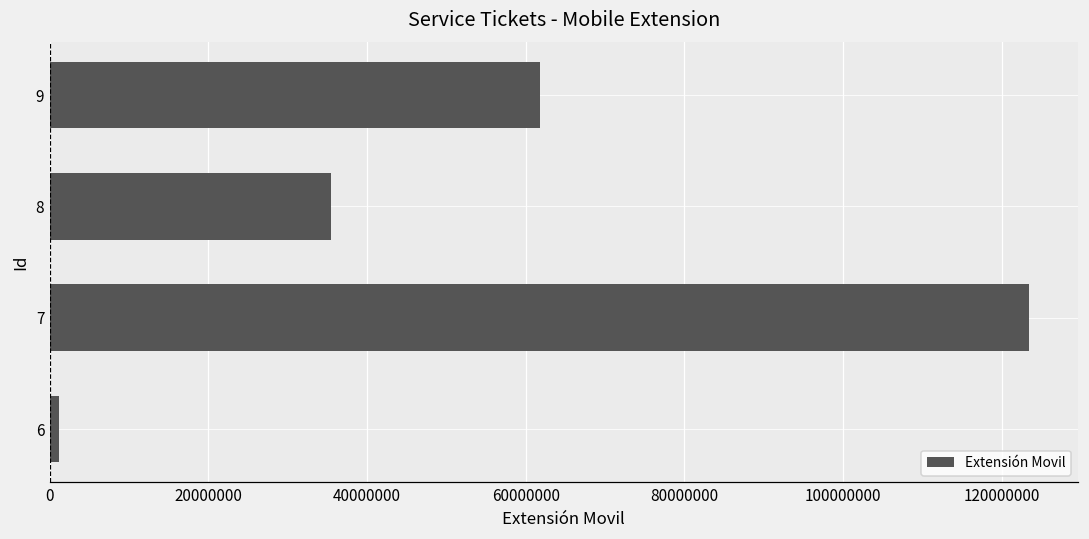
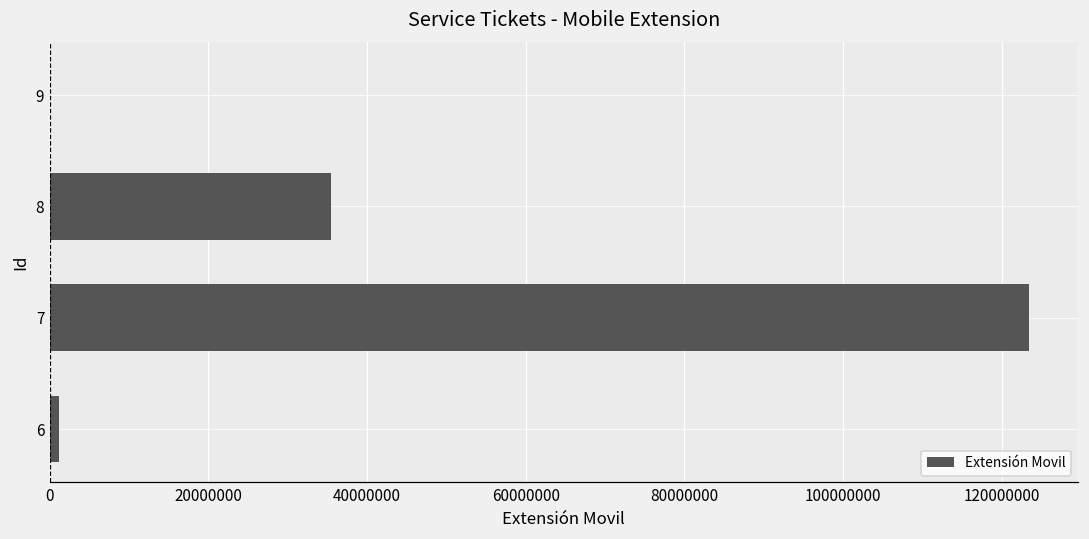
9: 62000000 -> 0
